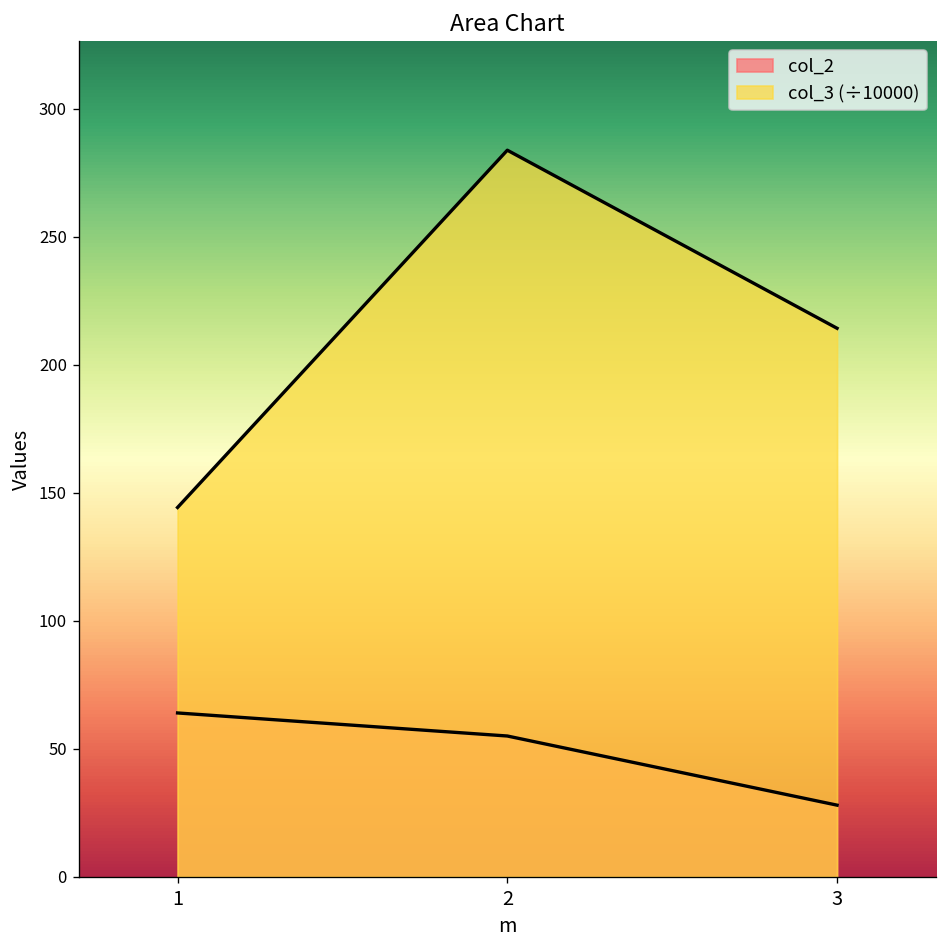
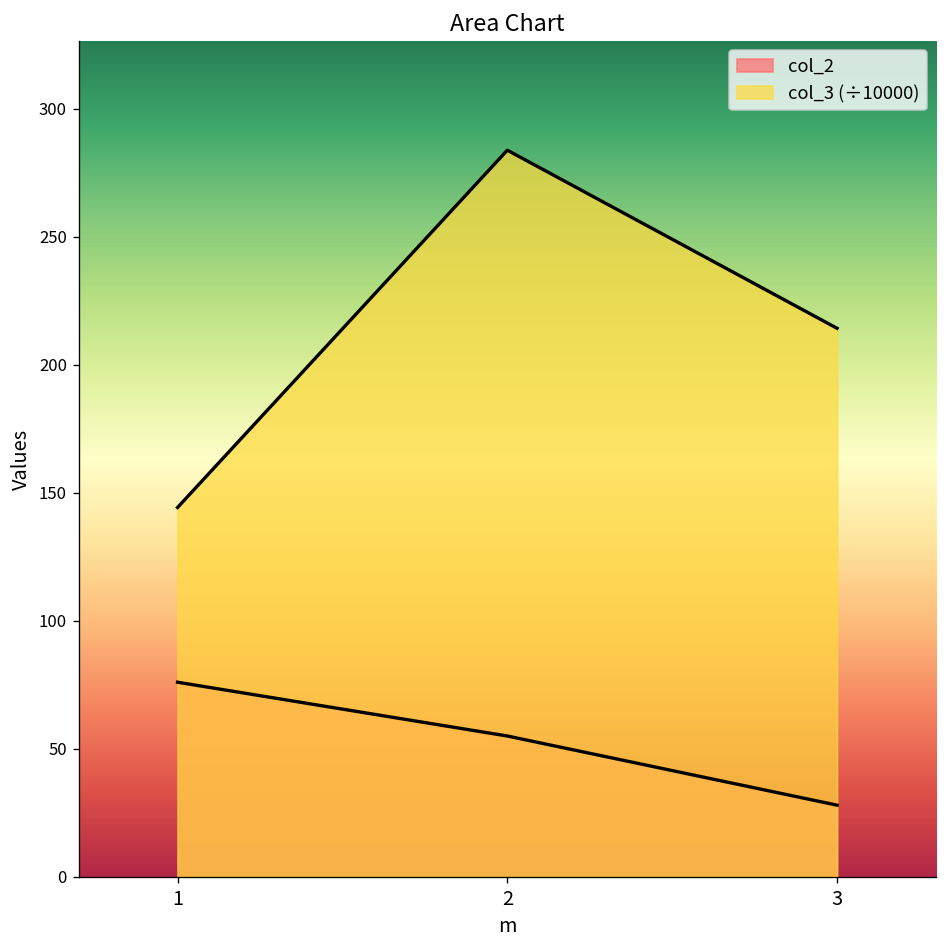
col_2, 1: 64 -> 76
